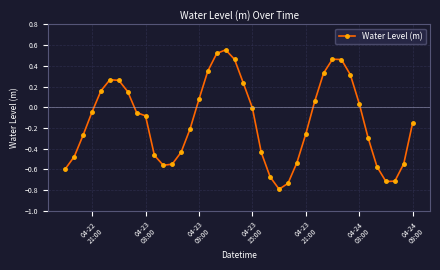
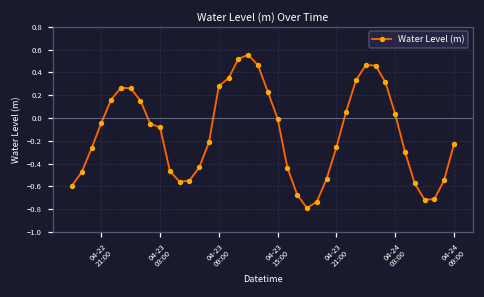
04-23 09:00: 0.08 -> 0.28
04-24 09:00: -0.15 -> -0.23
